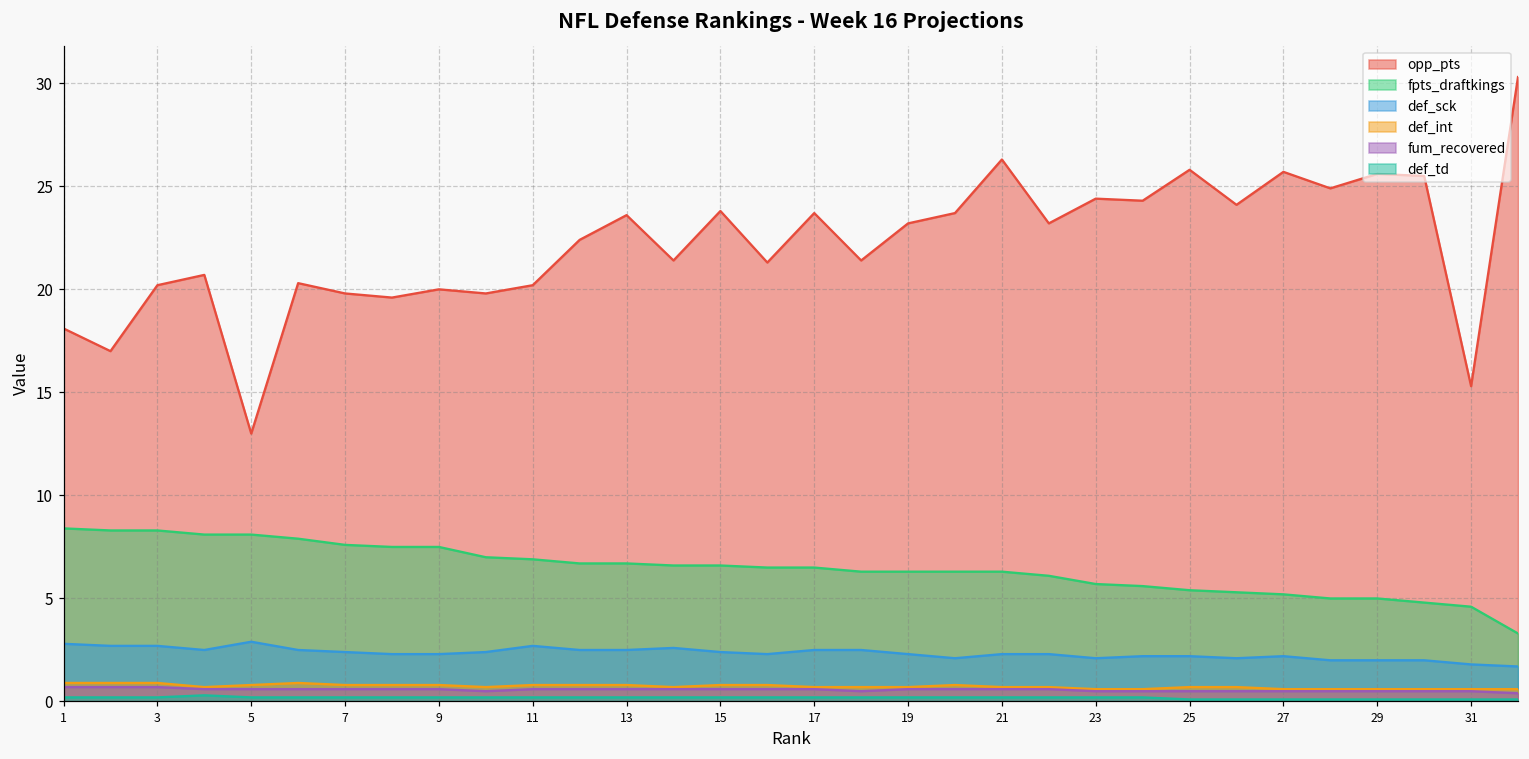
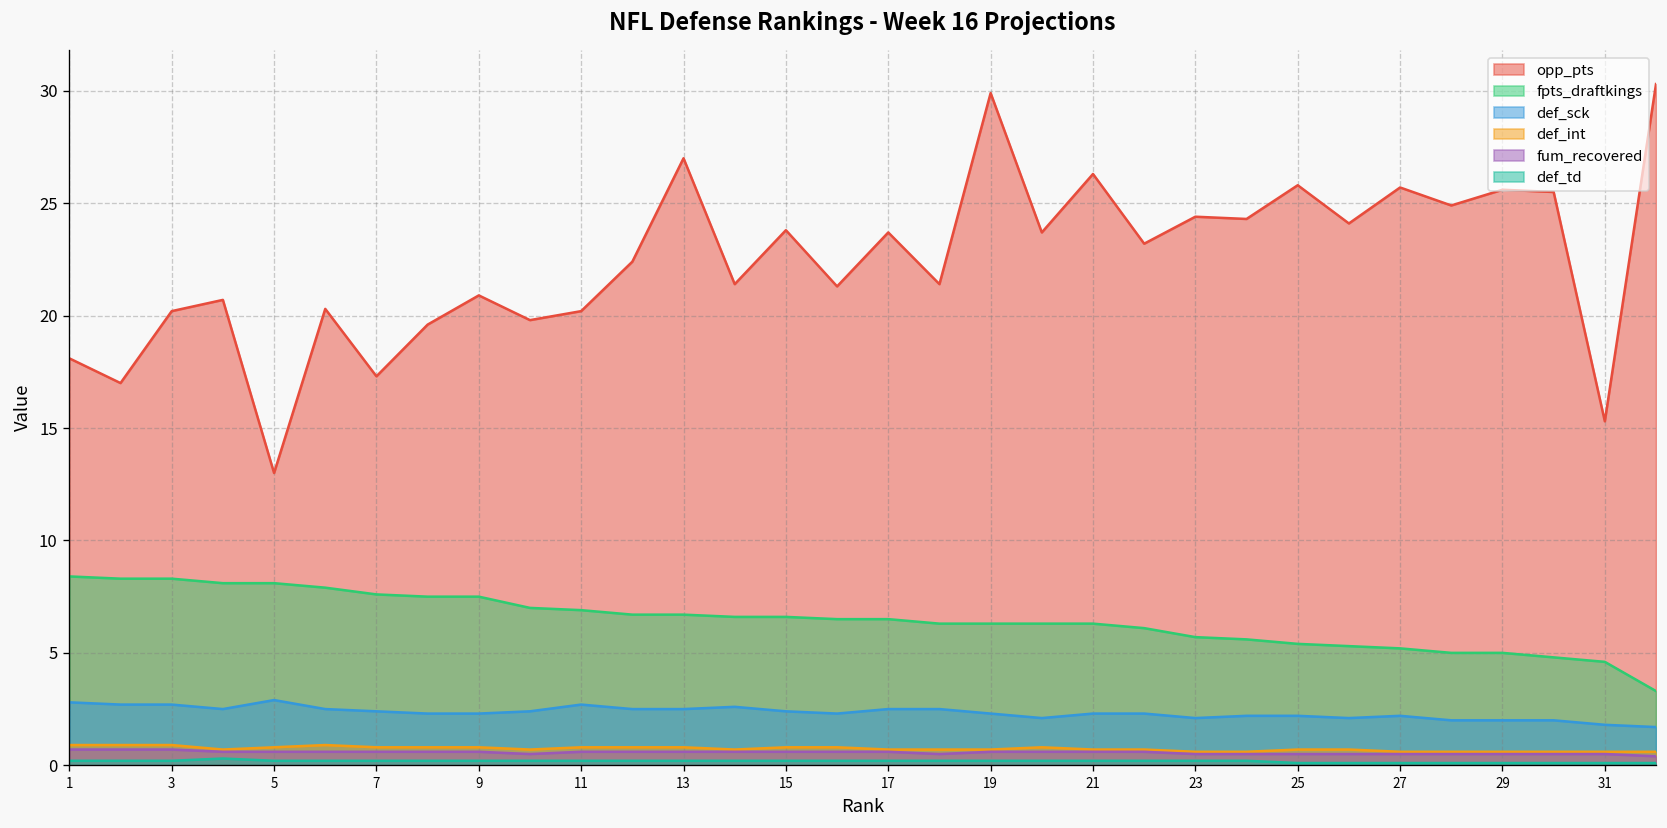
opp_pts, 7: 19.8 -> 17.3
opp_pts, 9: 20.0 -> 20.9
opp_pts, 13: 23.6 -> 27.0
opp_pts, 19: 23.2 -> 29.9
